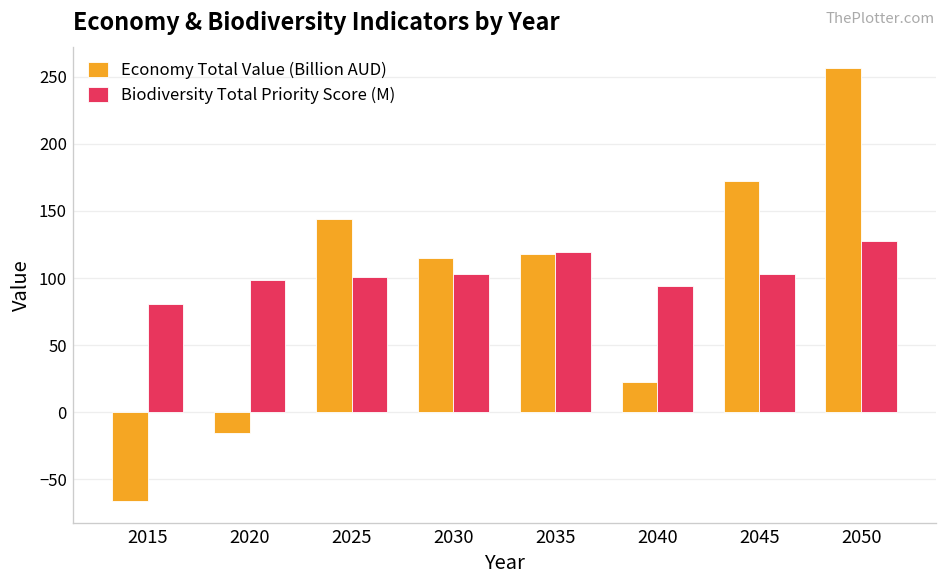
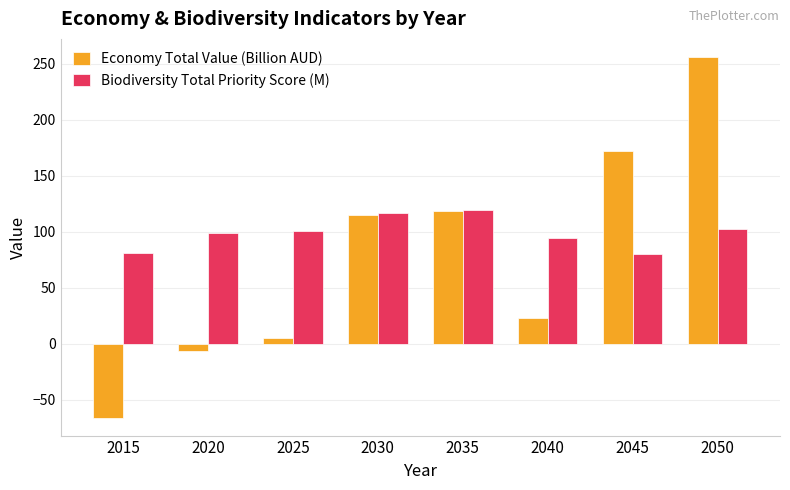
Economy Total Value (Billion AUD), 2020: -15 -> -7
Economy Total Value (Billion AUD), 2025: 144 -> 5
Biodiversity Total Priority Score (M), 2030: 103 -> 117
Biodiversity Total Priority Score (M), 2045: 103 -> 80
Biodiversity Total Priority Score (M), 2050: 127 -> 103
